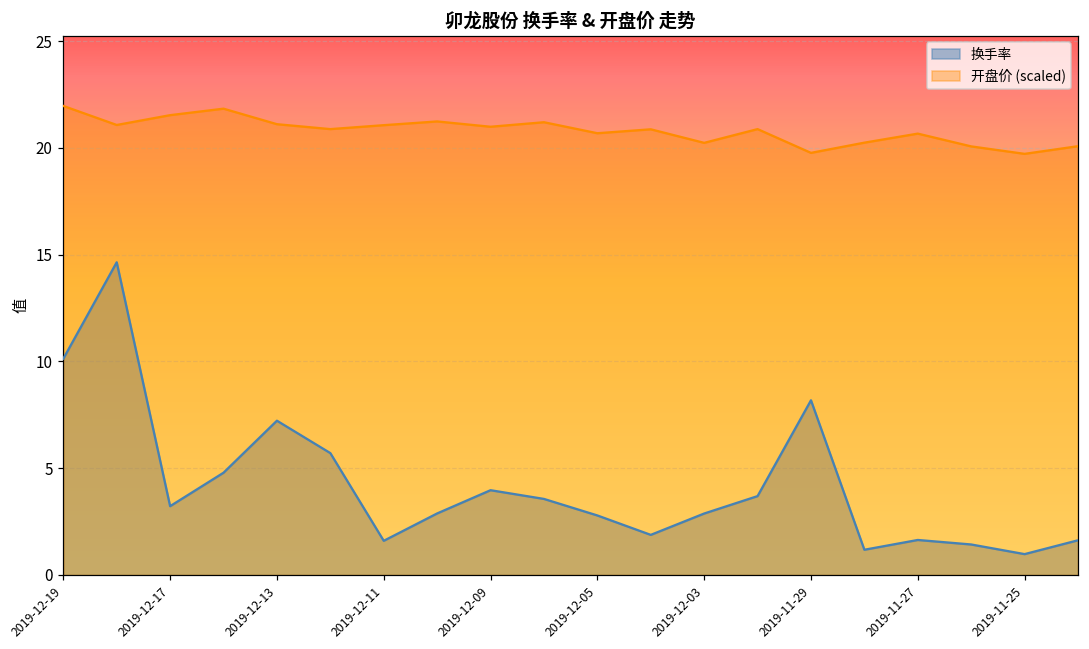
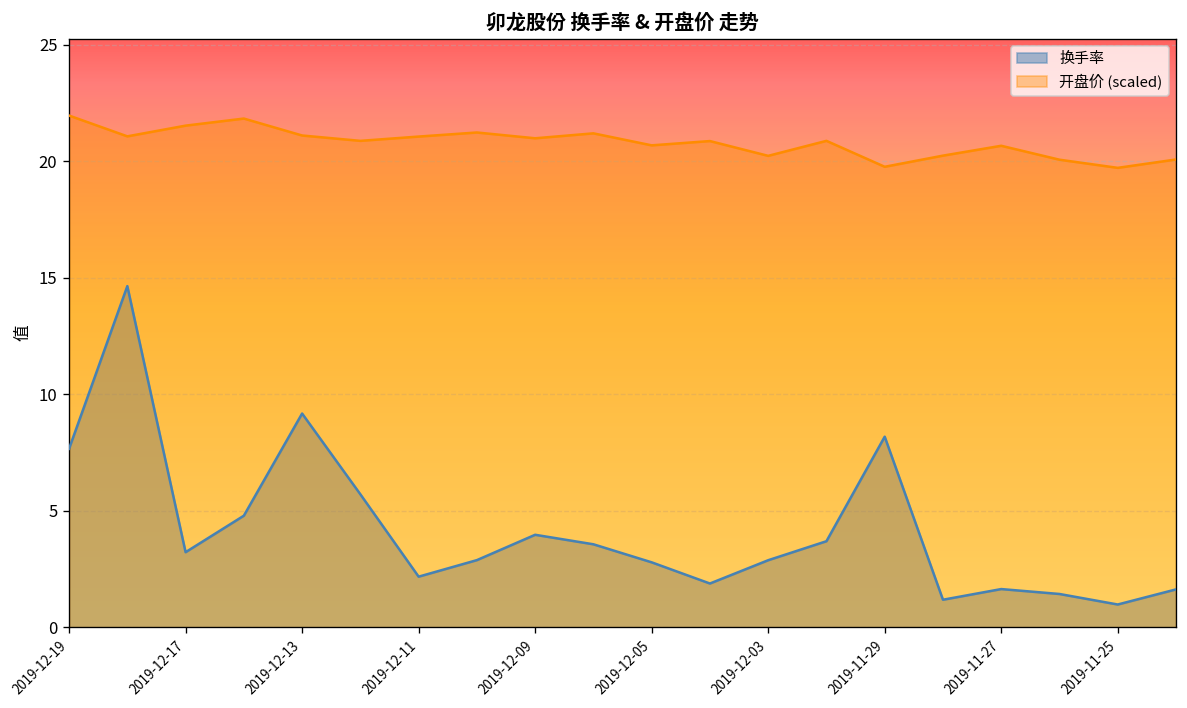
换手率, 2019-12-19: 10.1 -> 7.7
换手率, 2019-12-13: 7.2 -> 9.2
换手率, 2019-12-11: 1.6 -> 2.2
